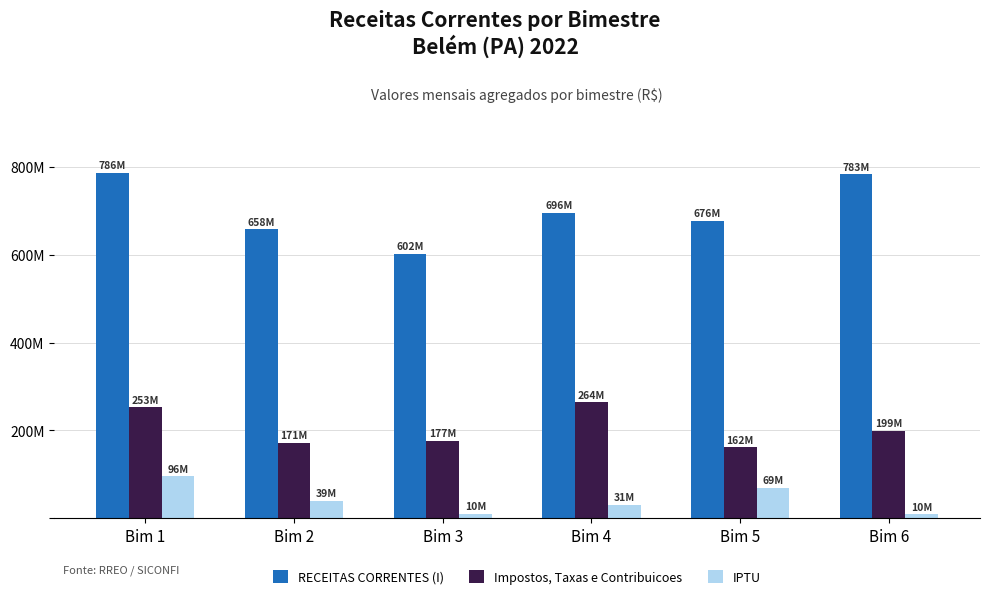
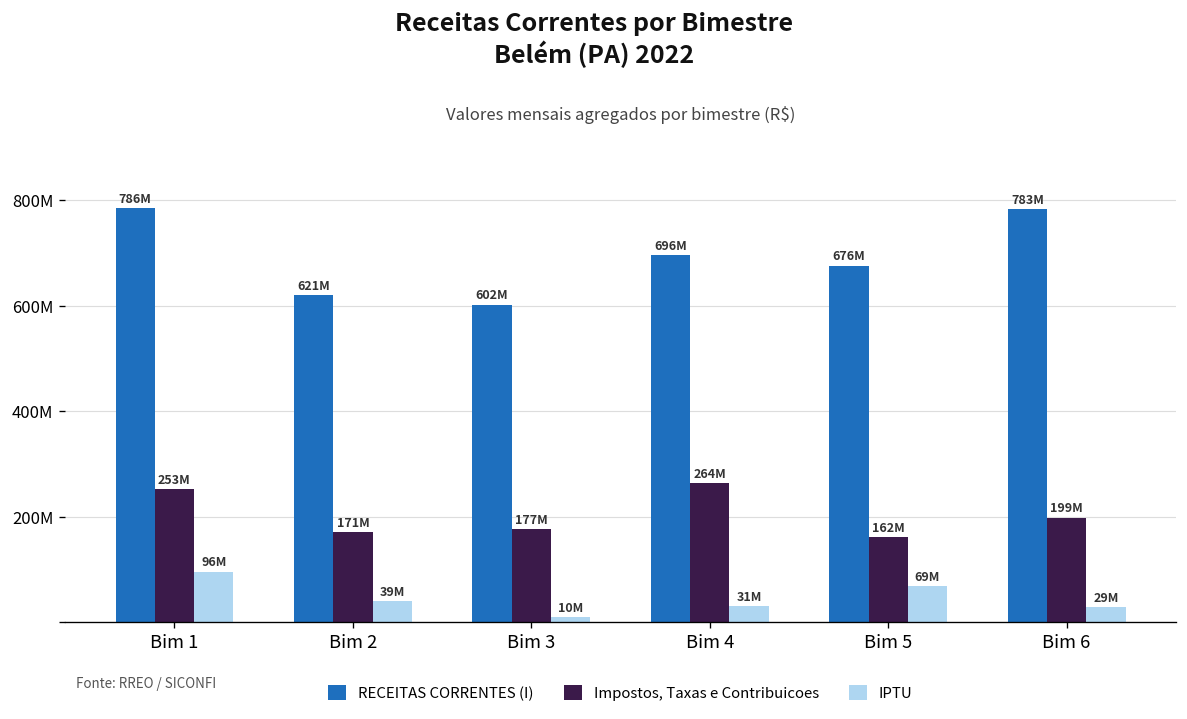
RECEITAS CORRENTES (I), Bim 2: 658M -> 621M
IPTU, Bim 6: 10M -> 29M
